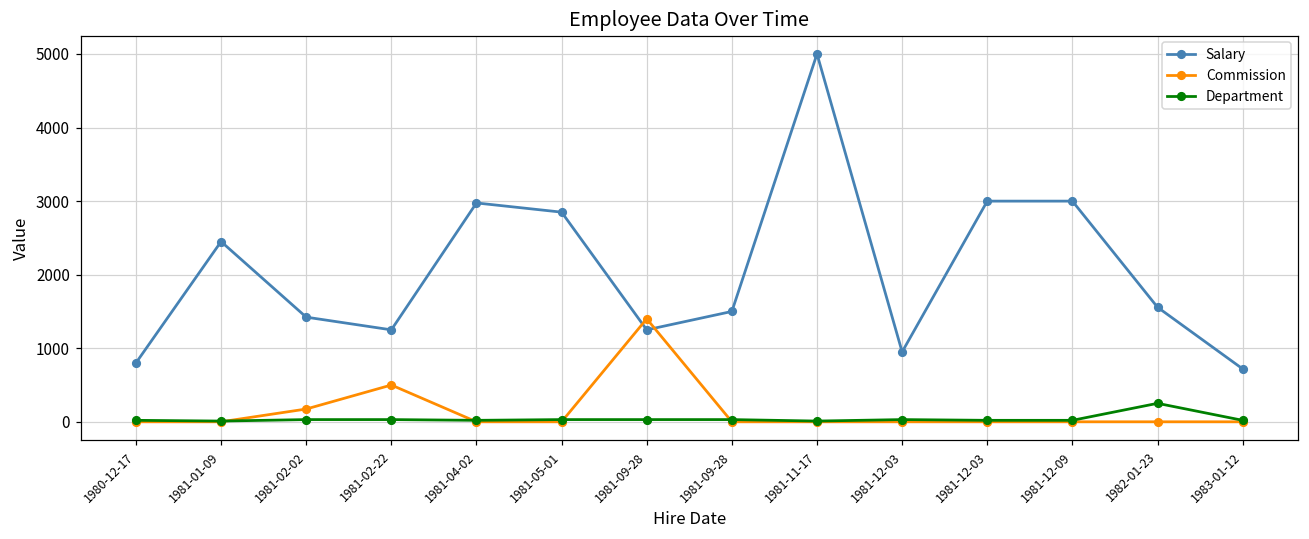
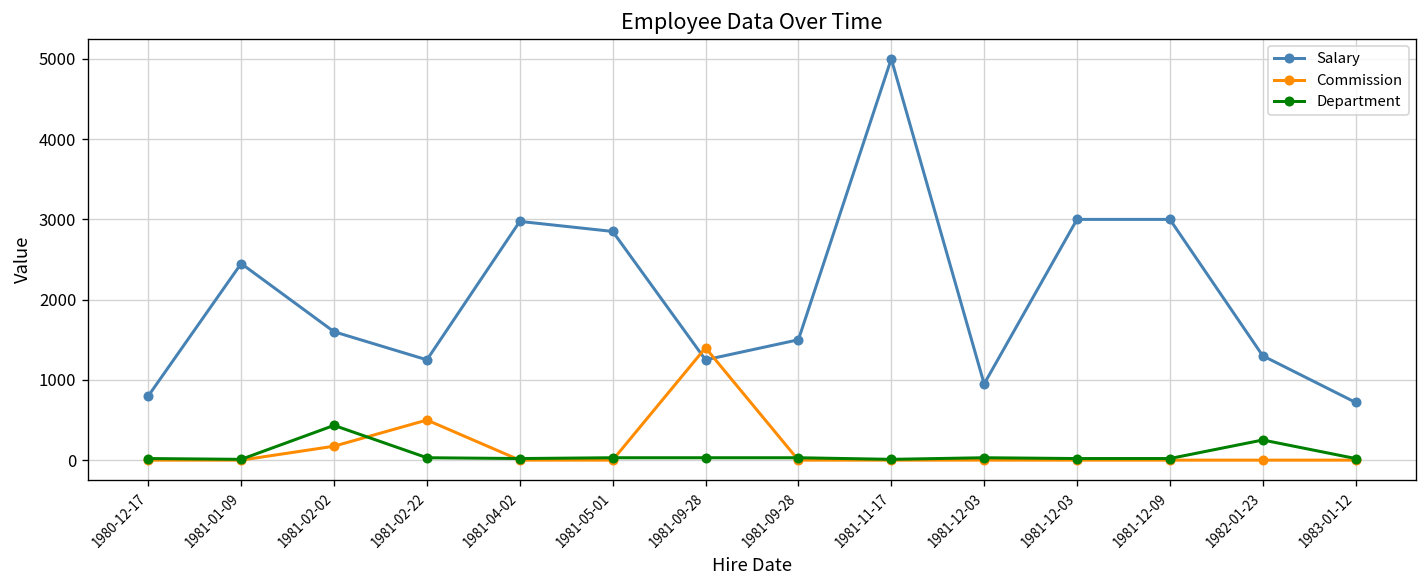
Salary, 1981-02-02: 1400 -> 1600
Department, 1981-02-02: 0 -> 400
Salary, 1982-01-23: 1600 -> 1300
